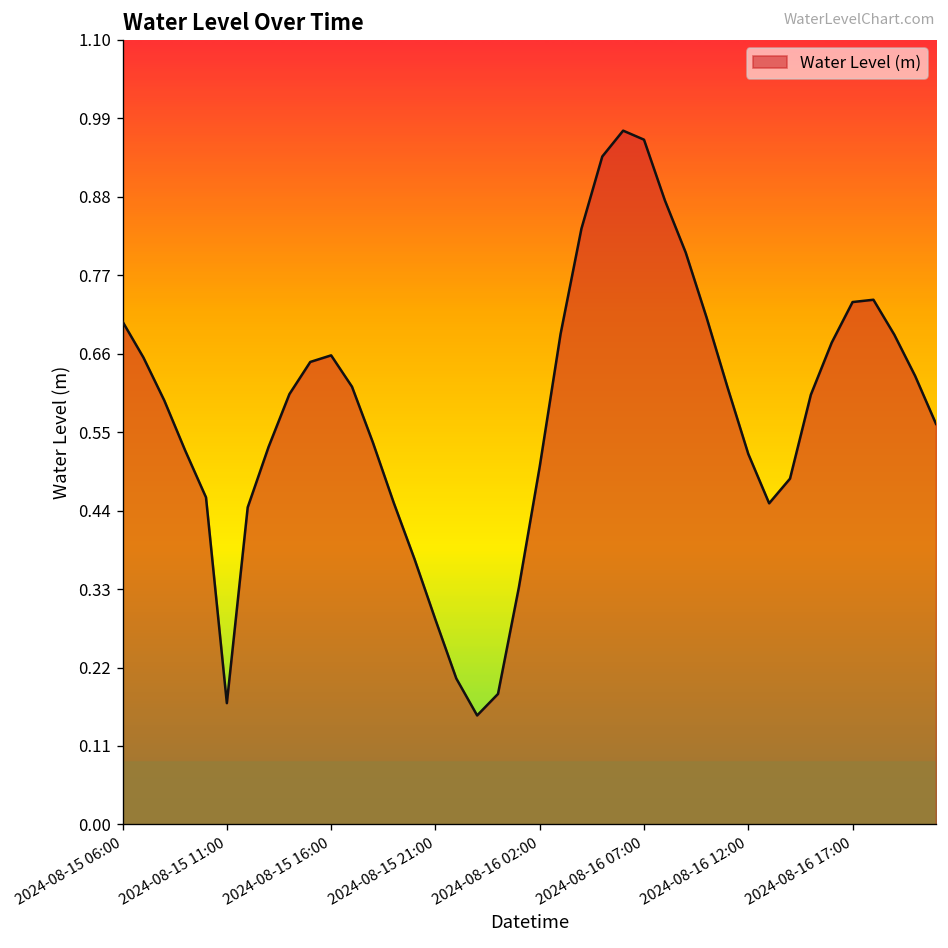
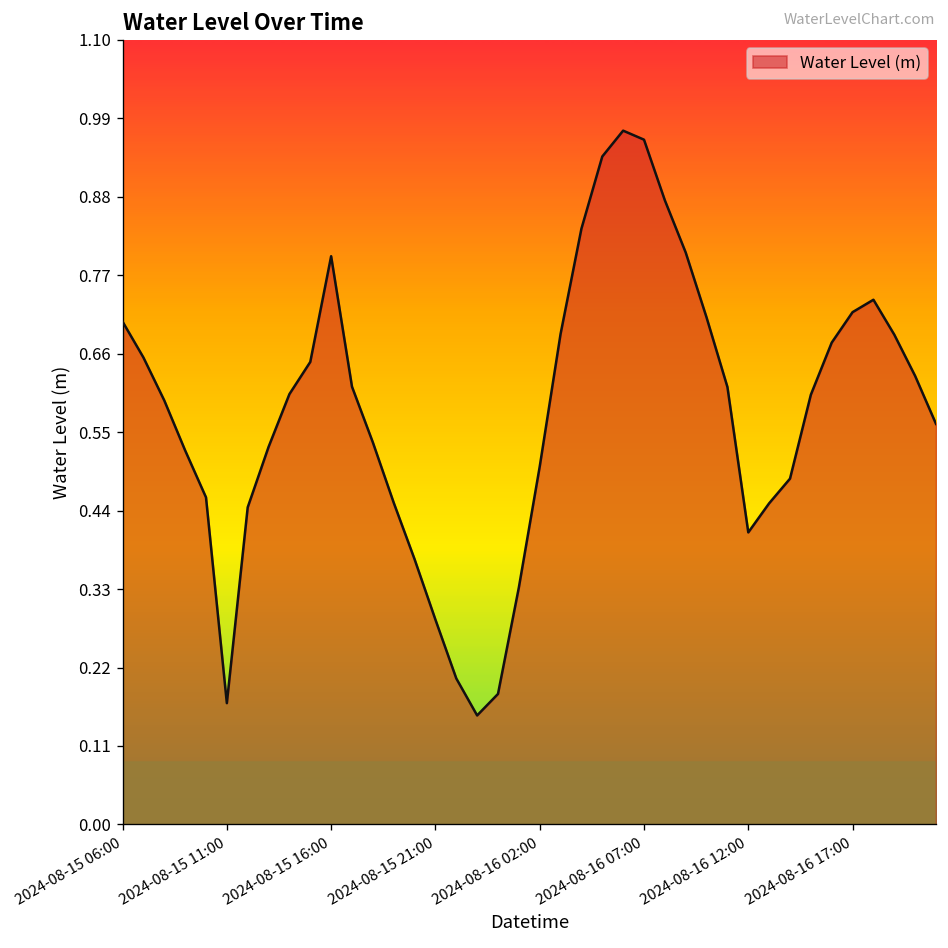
2024-08-15 16:00: 0.66 -> 0.80
2024-08-16 12:00: 0.52 -> 0.41
2024-08-16 17:00: 0.73 -> 0.72
